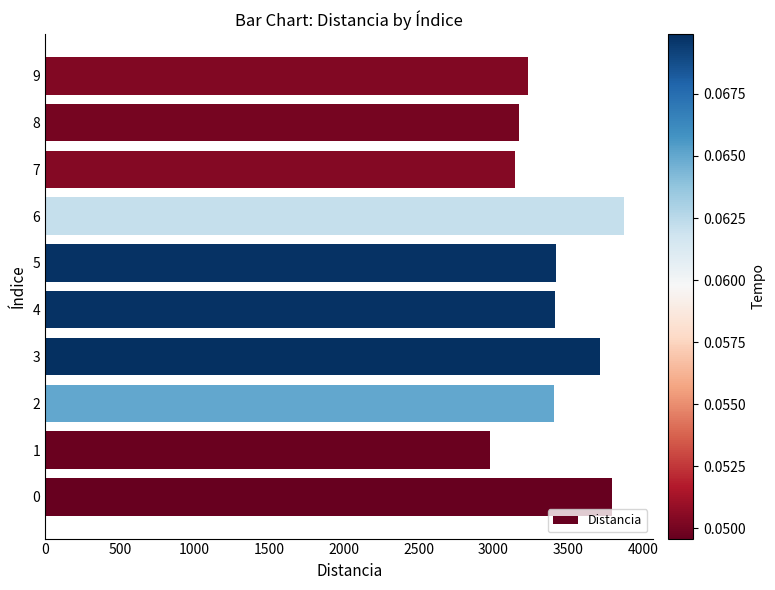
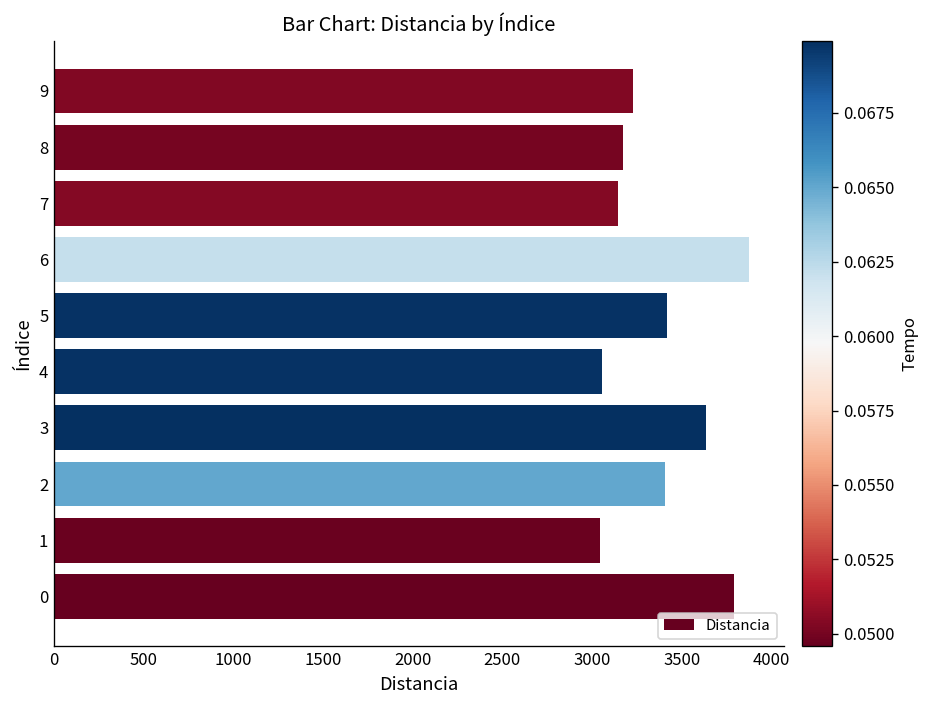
4: 3410 -> 3050
3: 3720 -> 3630
1: 2980 -> 3040
